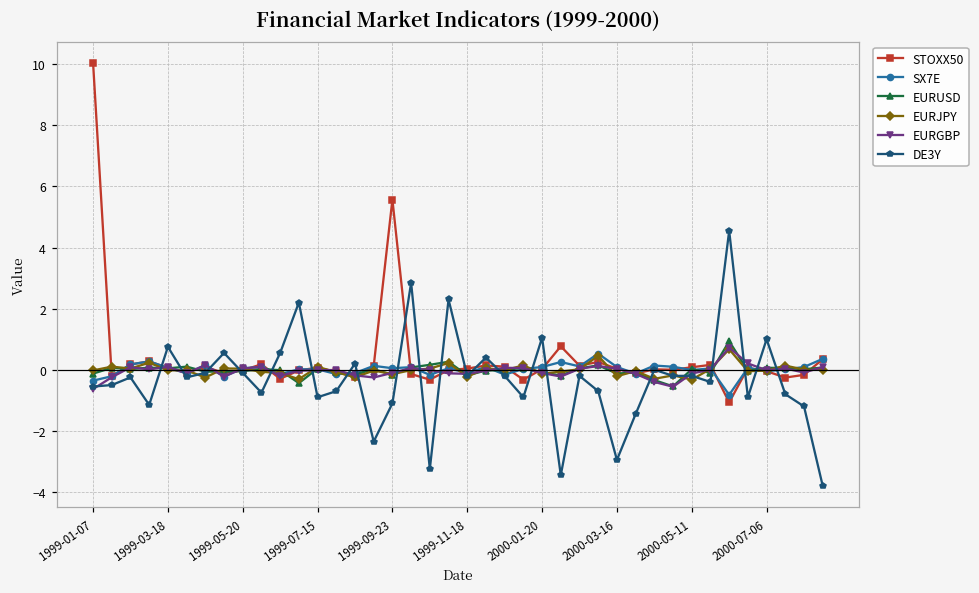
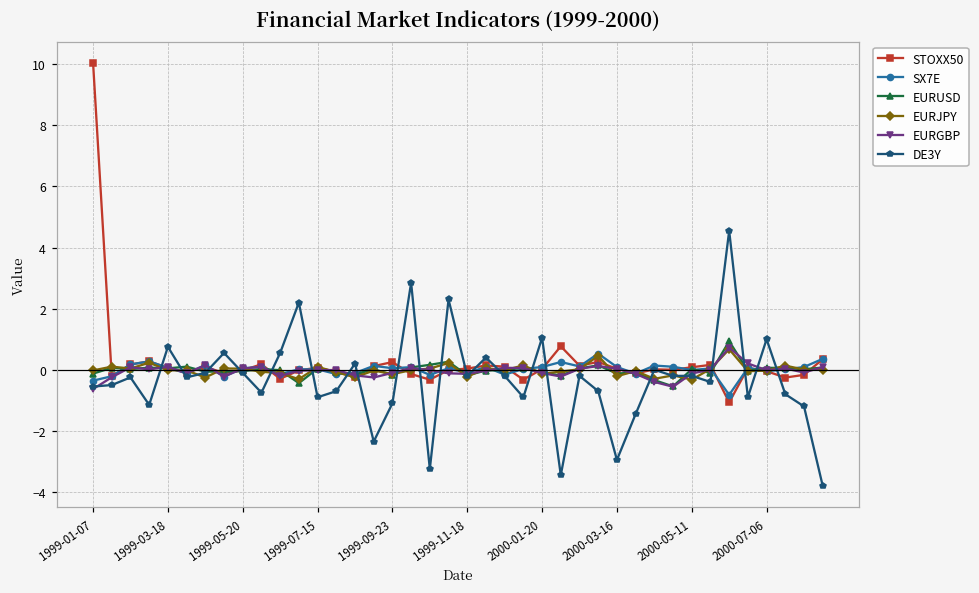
STOXX50, 1999-09-23: 5.6 -> 0.3
